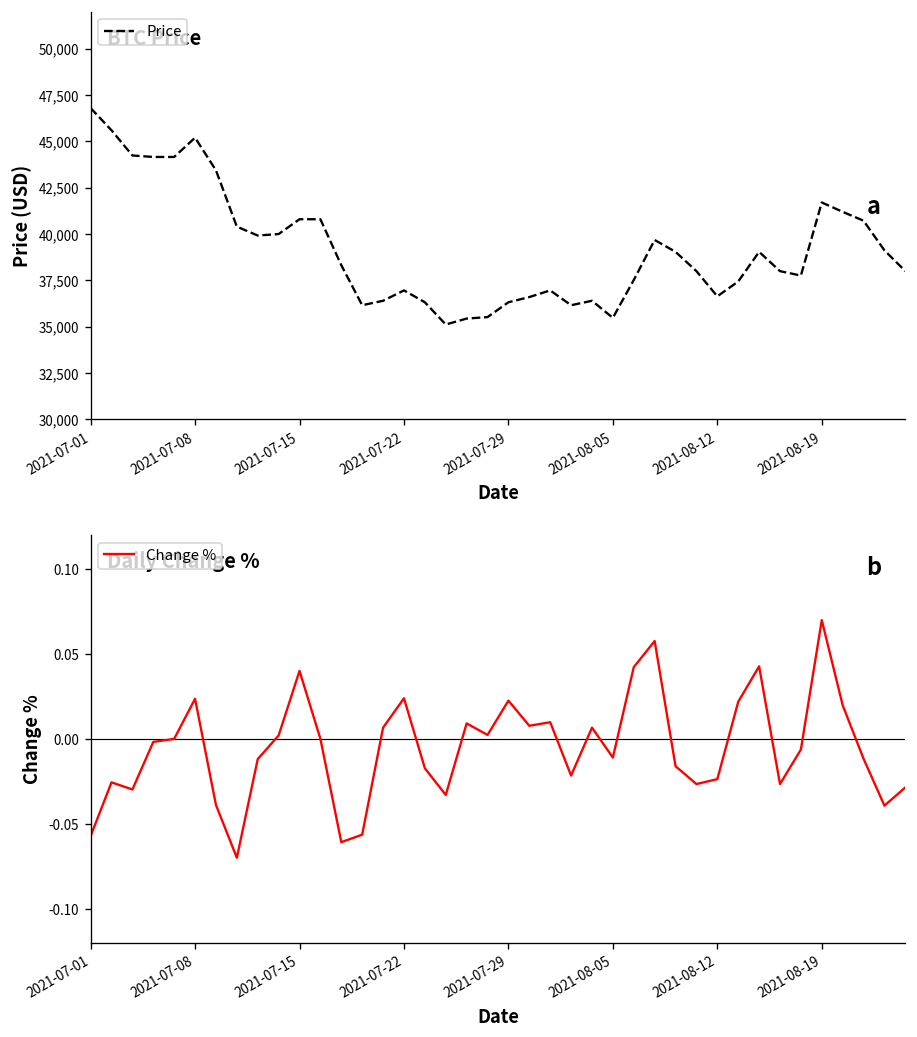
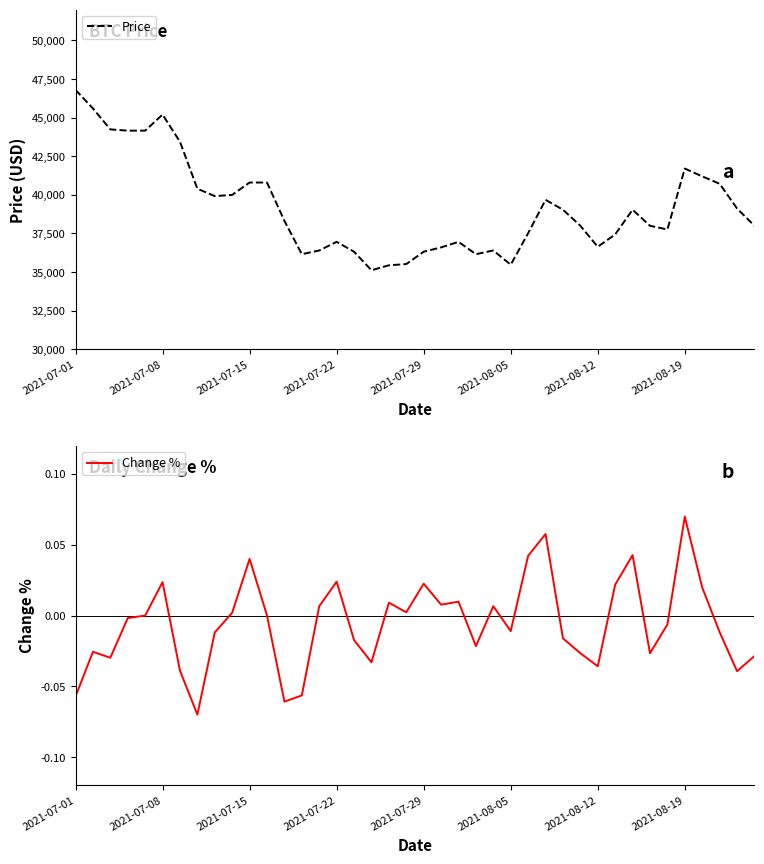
Daily Change %, 2021-08-12: -0.024 -> -0.036
